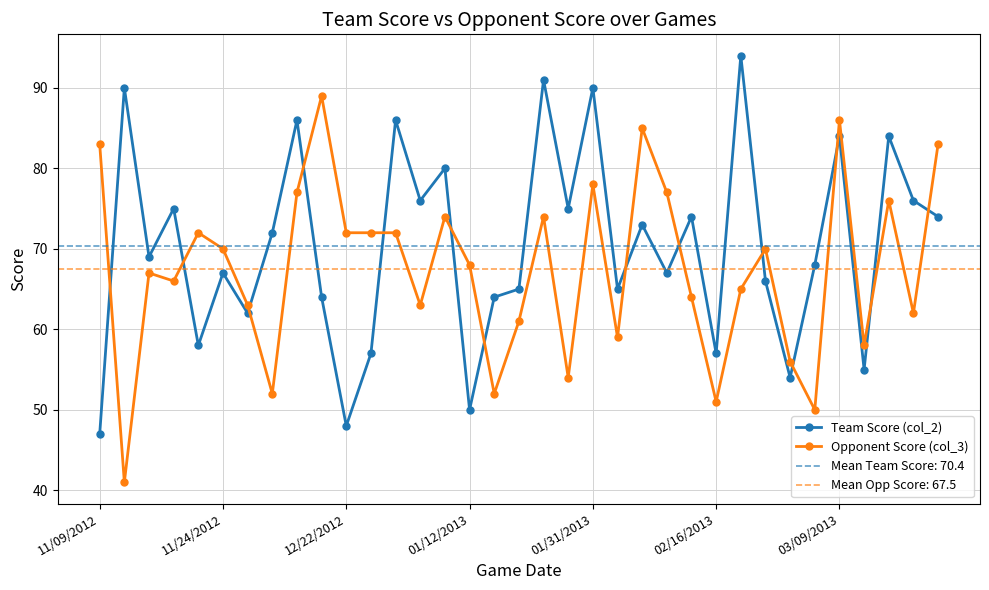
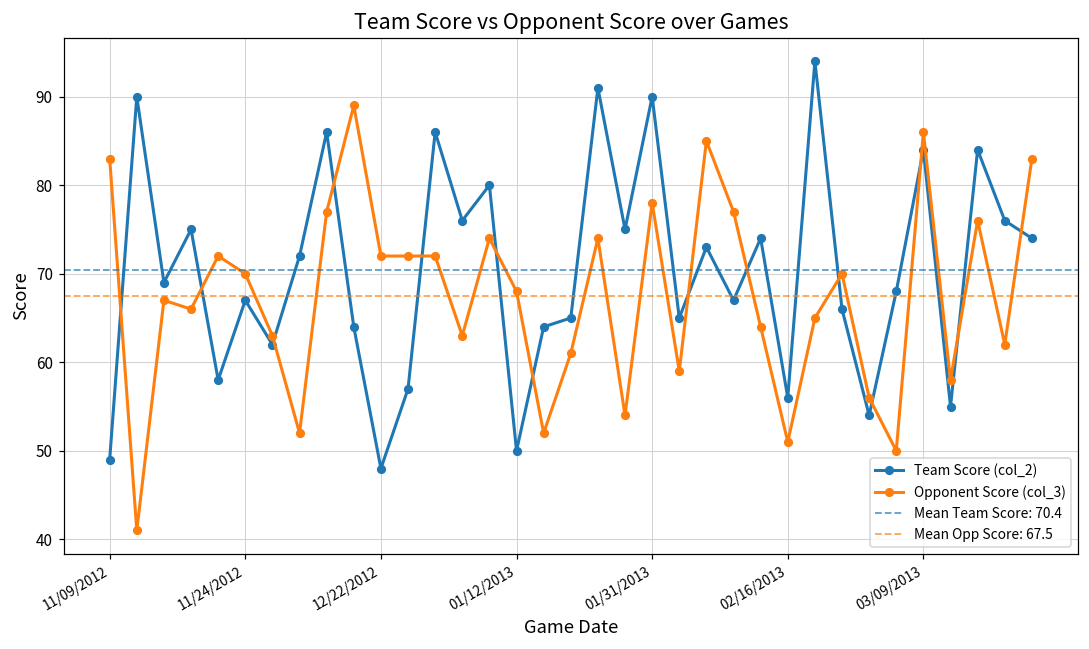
Team Score (col_2), 11/09/2012: 47 -> 49
Team Score (col_2), 02/16/2013: 57 -> 56
